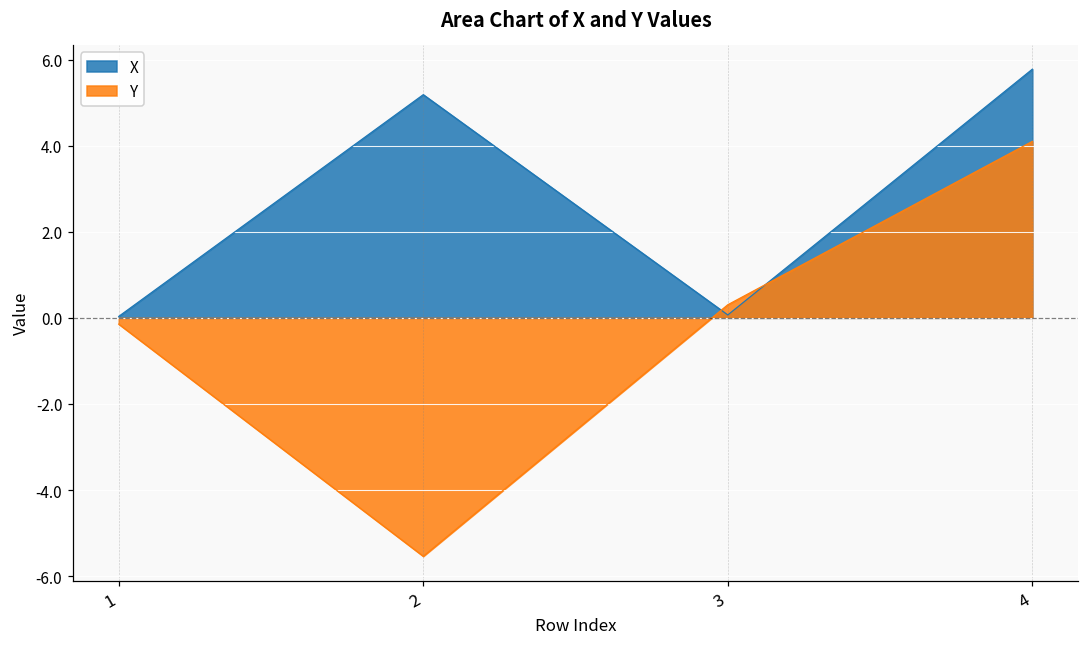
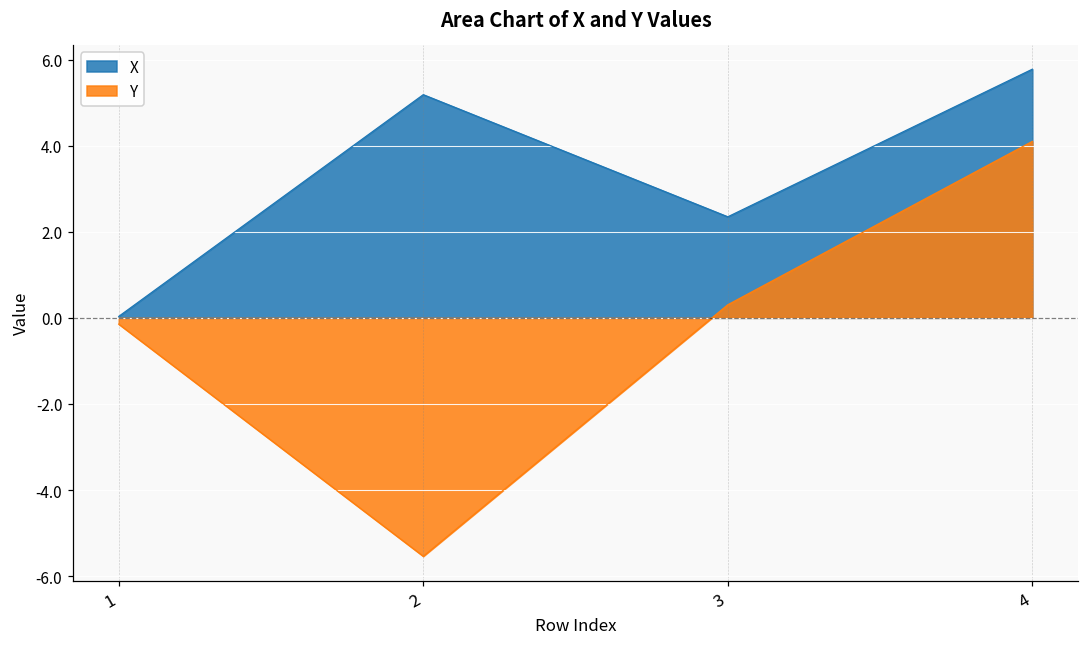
X, 3: 0.1 -> 2.3
